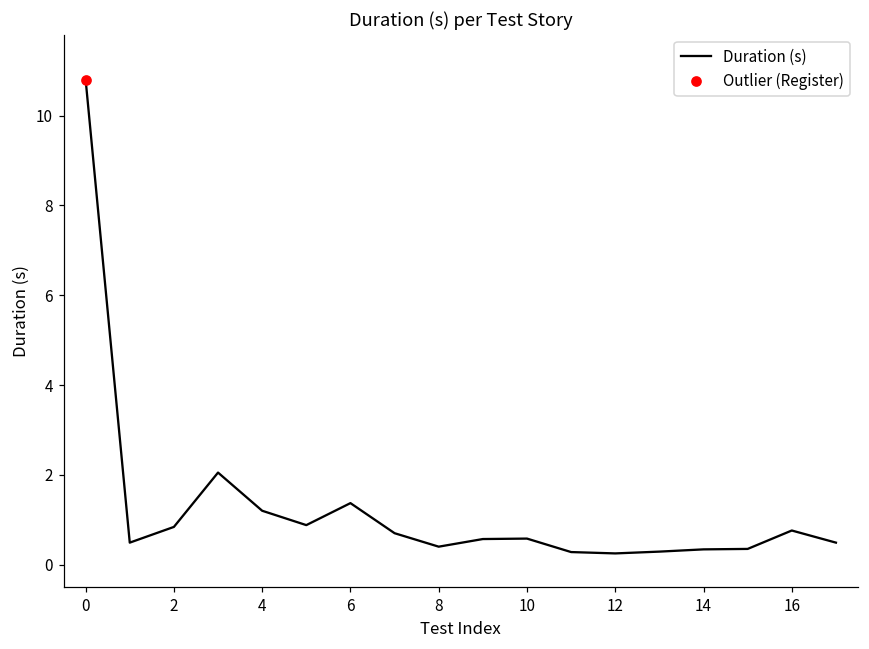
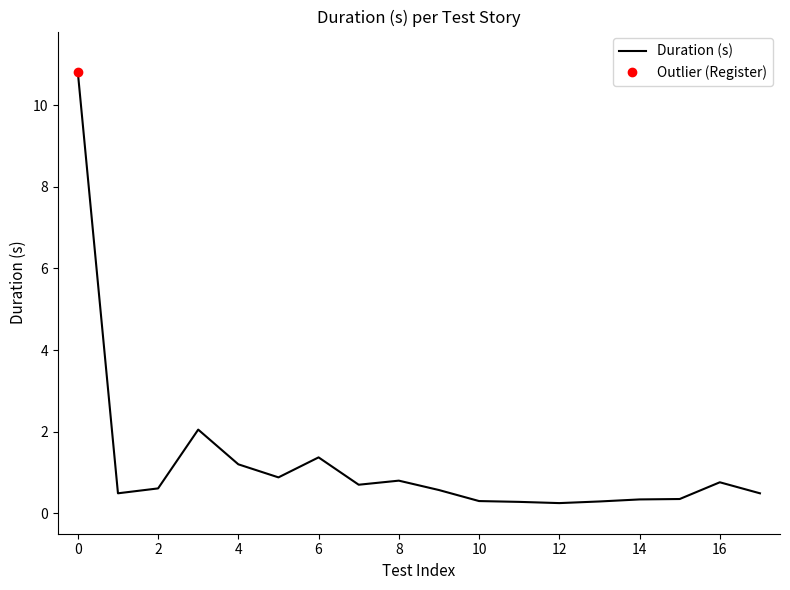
Duration (s), 2: 0.8 -> 0.6
Duration (s), 8: 0.4 -> 0.8
Duration (s), 10: 0.6 -> 0.3
